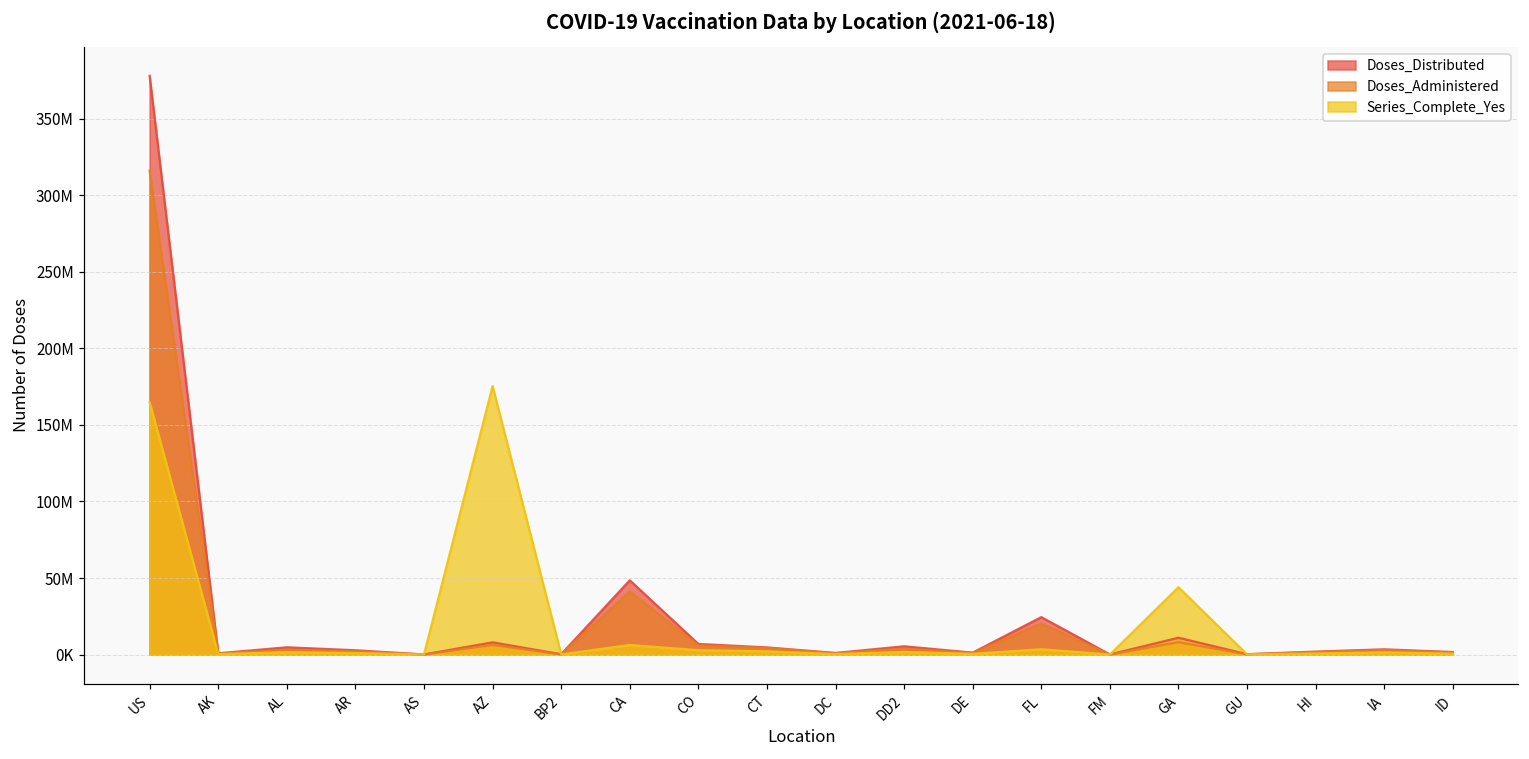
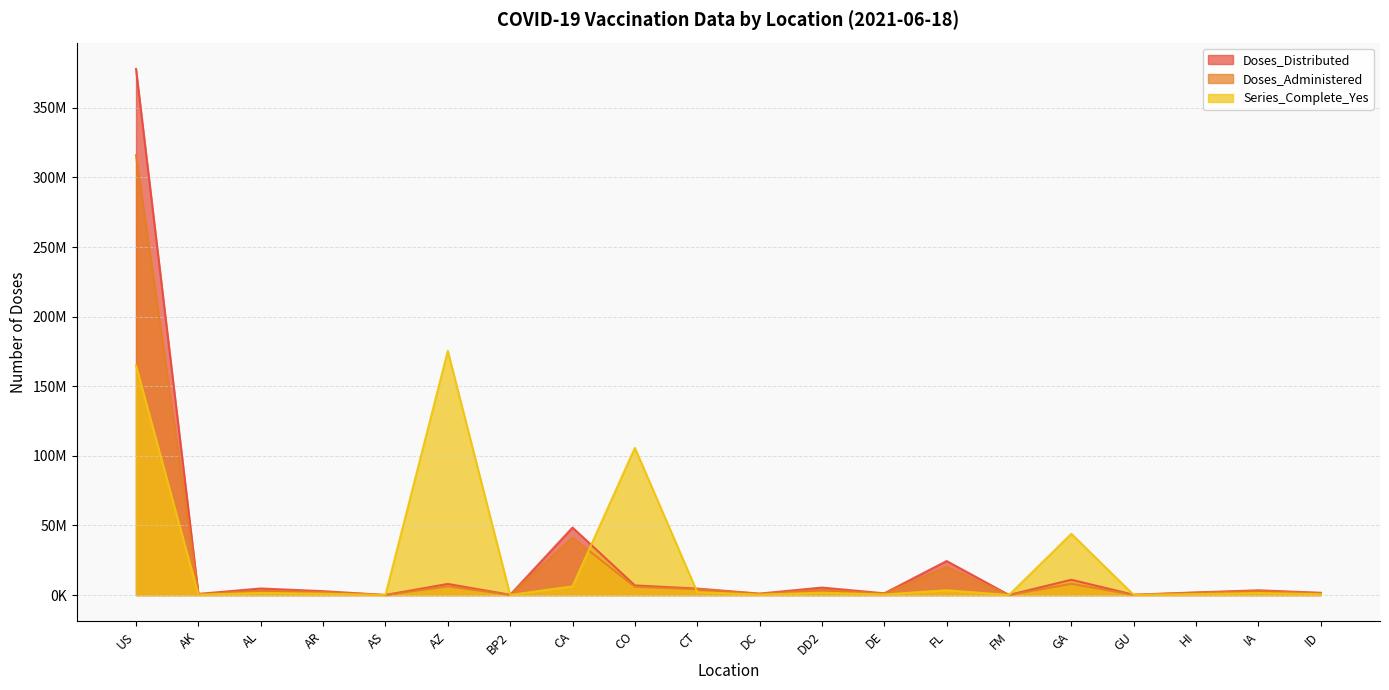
Series_Complete_Yes, CO: 3000000 -> 106000000
